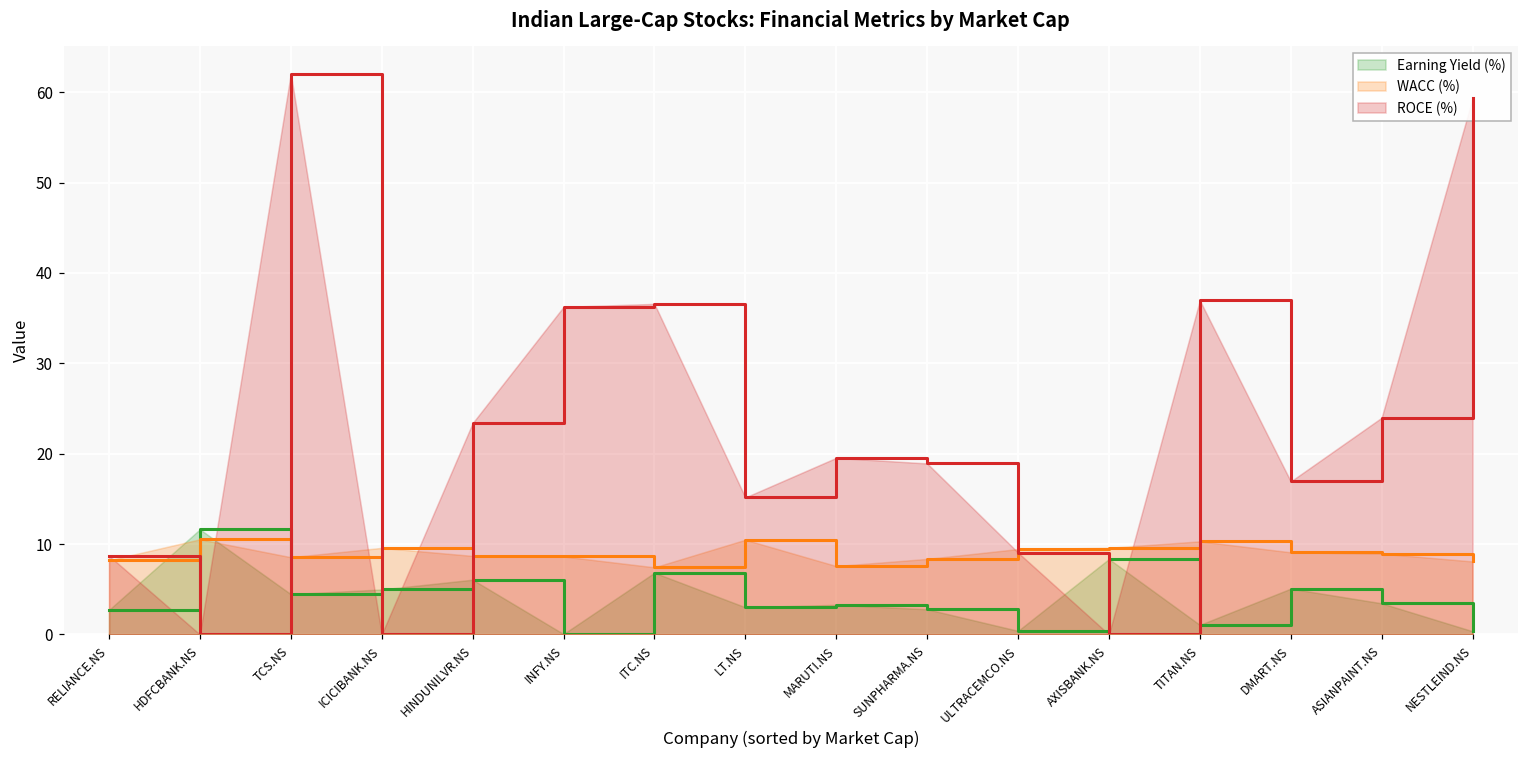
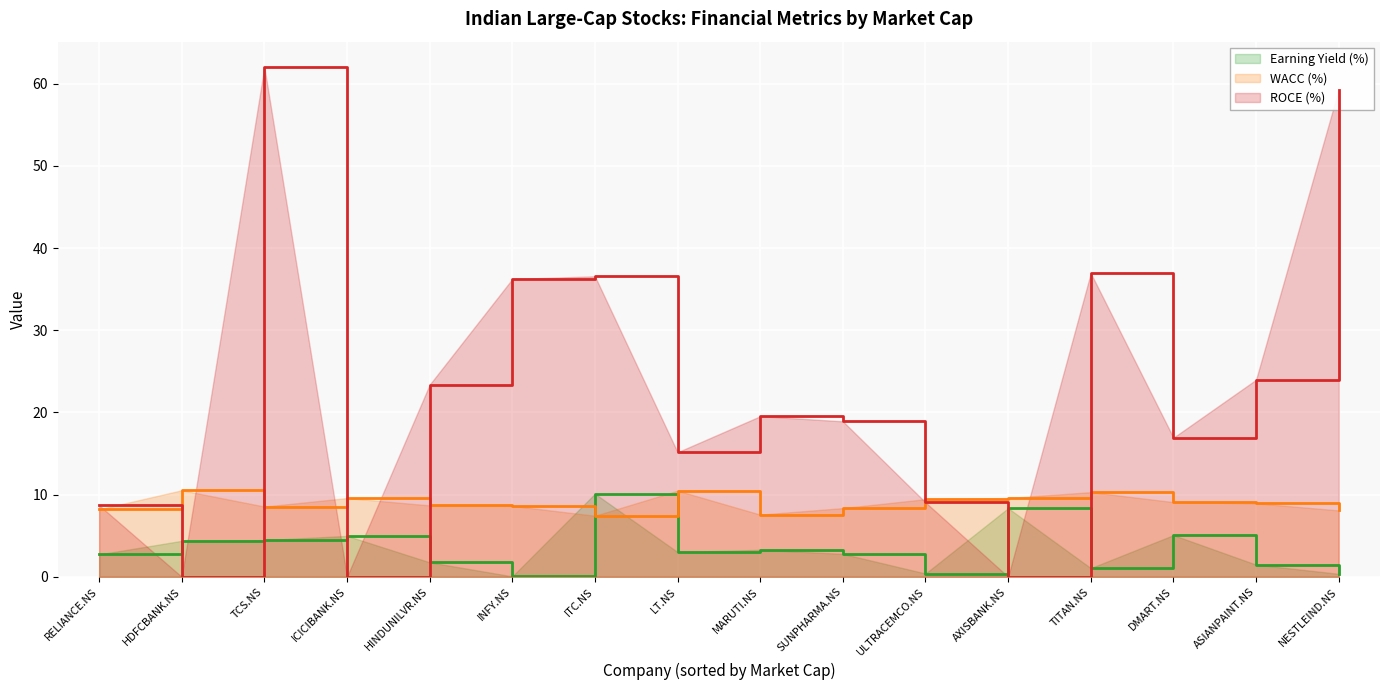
Earning Yield (%), HDFCBANK.NS: 12 -> 4
Earning Yield (%), HINDUNILVR.NS: 6 -> 2
Earning Yield (%), ITC.NS: 7 -> 10
Earning Yield (%), ASIANPAINT.NS: 3 -> 1
